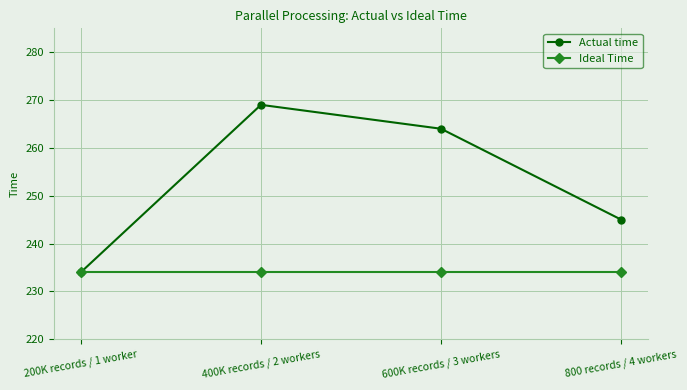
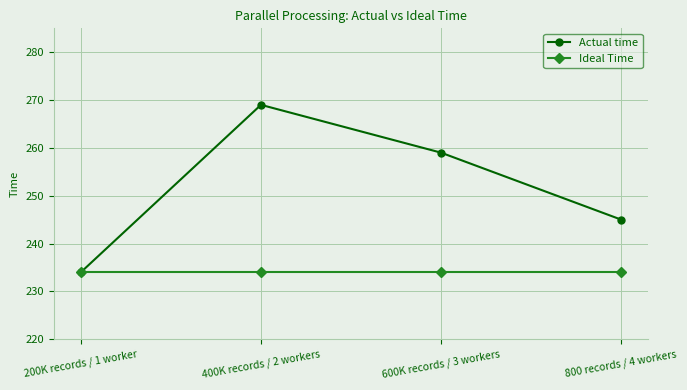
Actual time, 600K records / 3 workers: 264 -> 259
